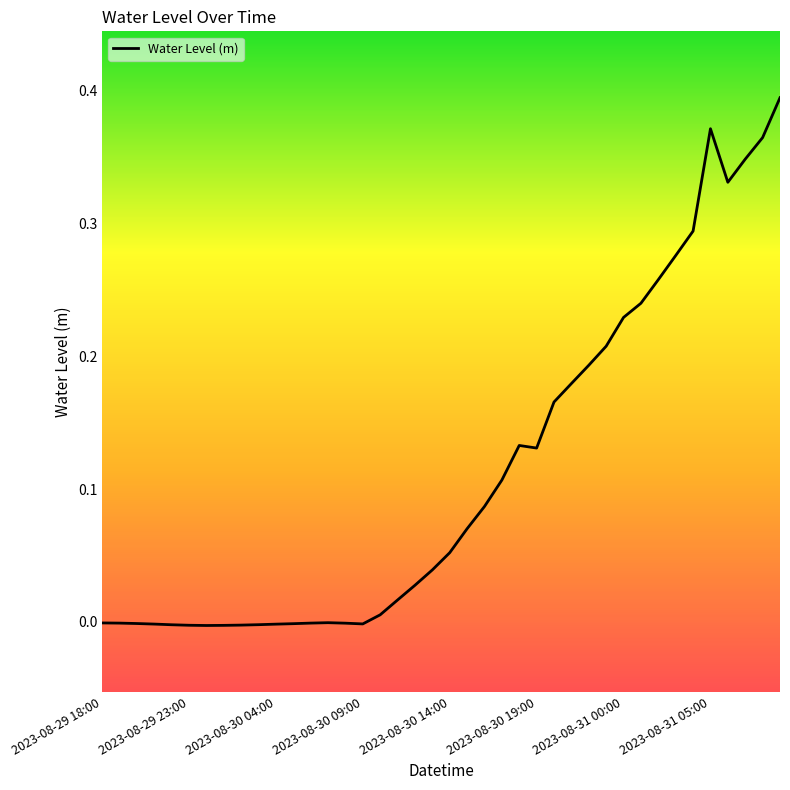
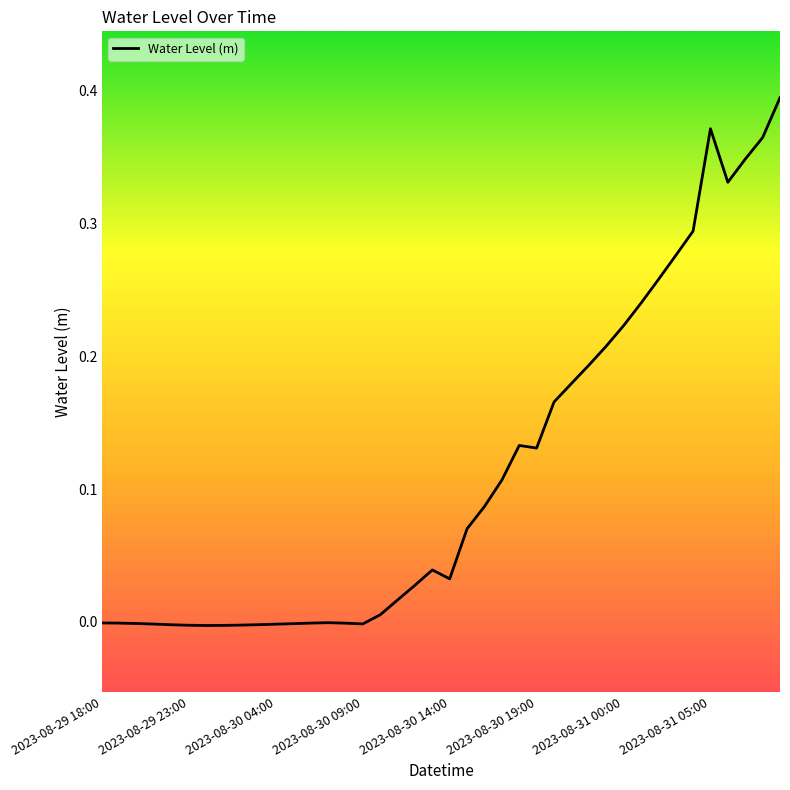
2023-08-30 14:00: 0.052 -> 0.032
2023-08-31 00:00: 0.229 -> 0.223
